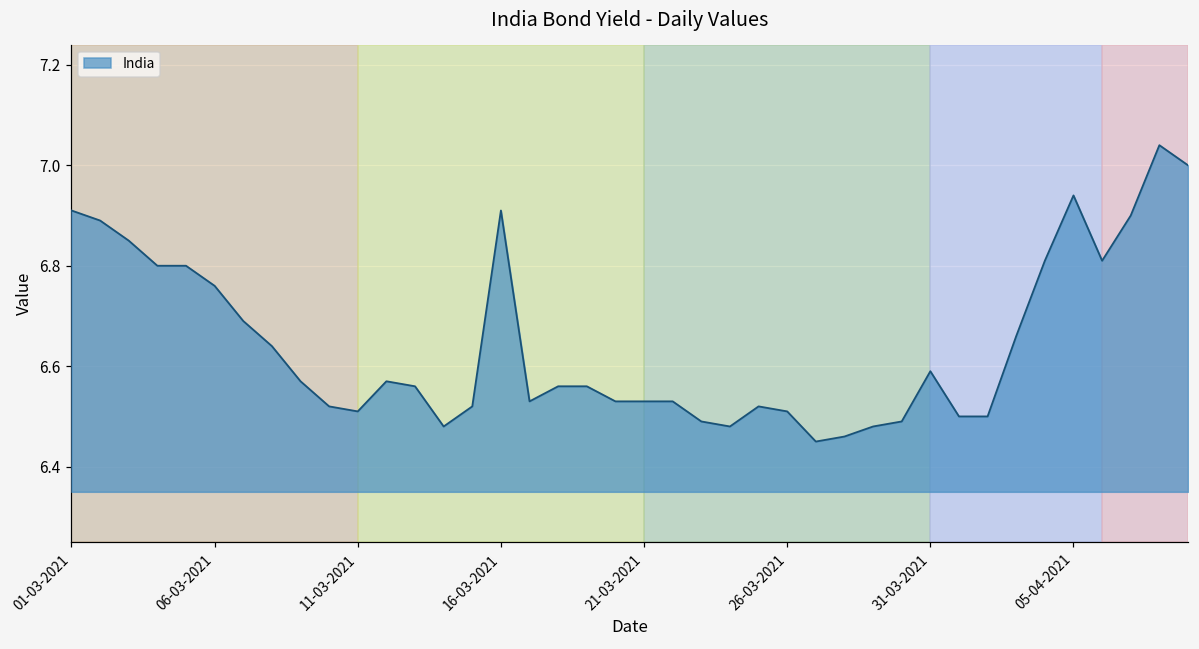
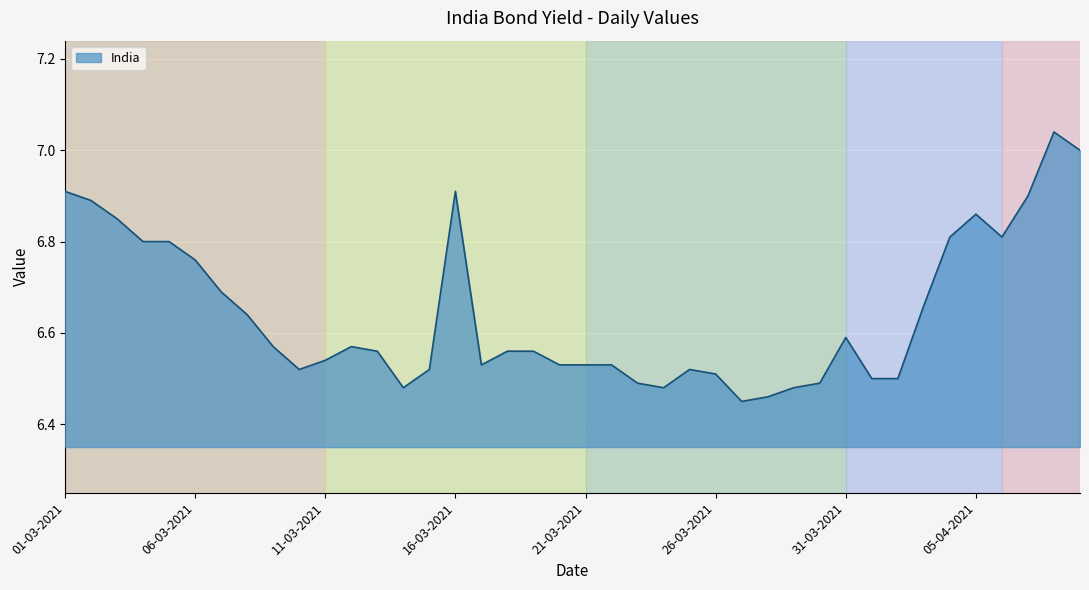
11-03-2021: 6.51 -> 6.54
05-04-2021: 6.94 -> 6.86
